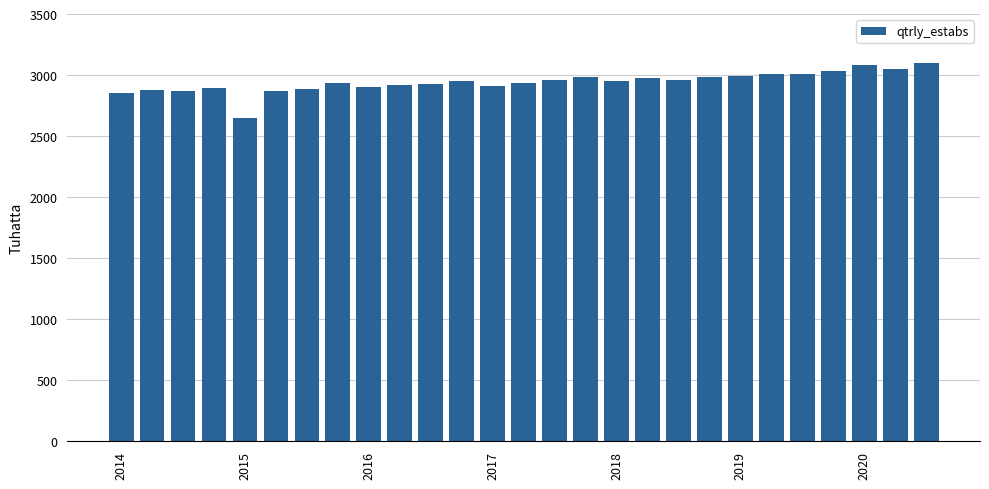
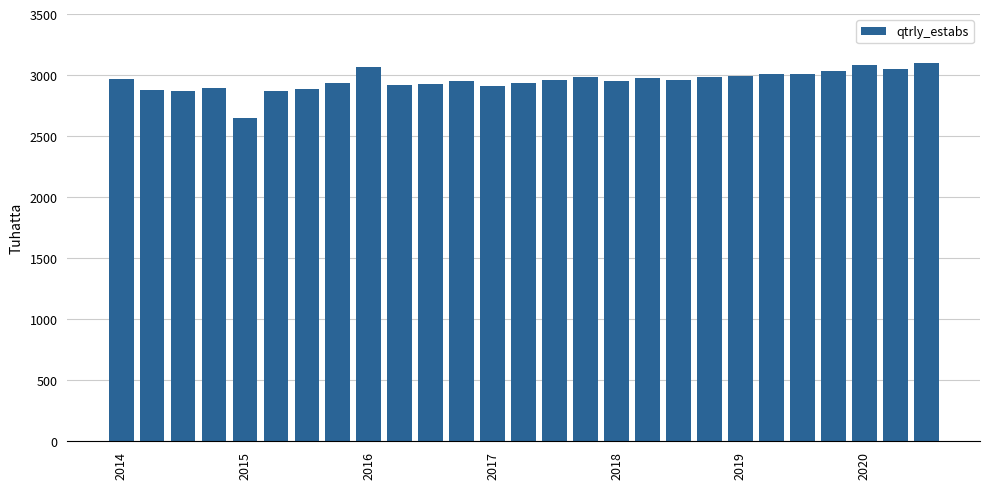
2014: 2860 -> 2960
2016: 2910 -> 3060
